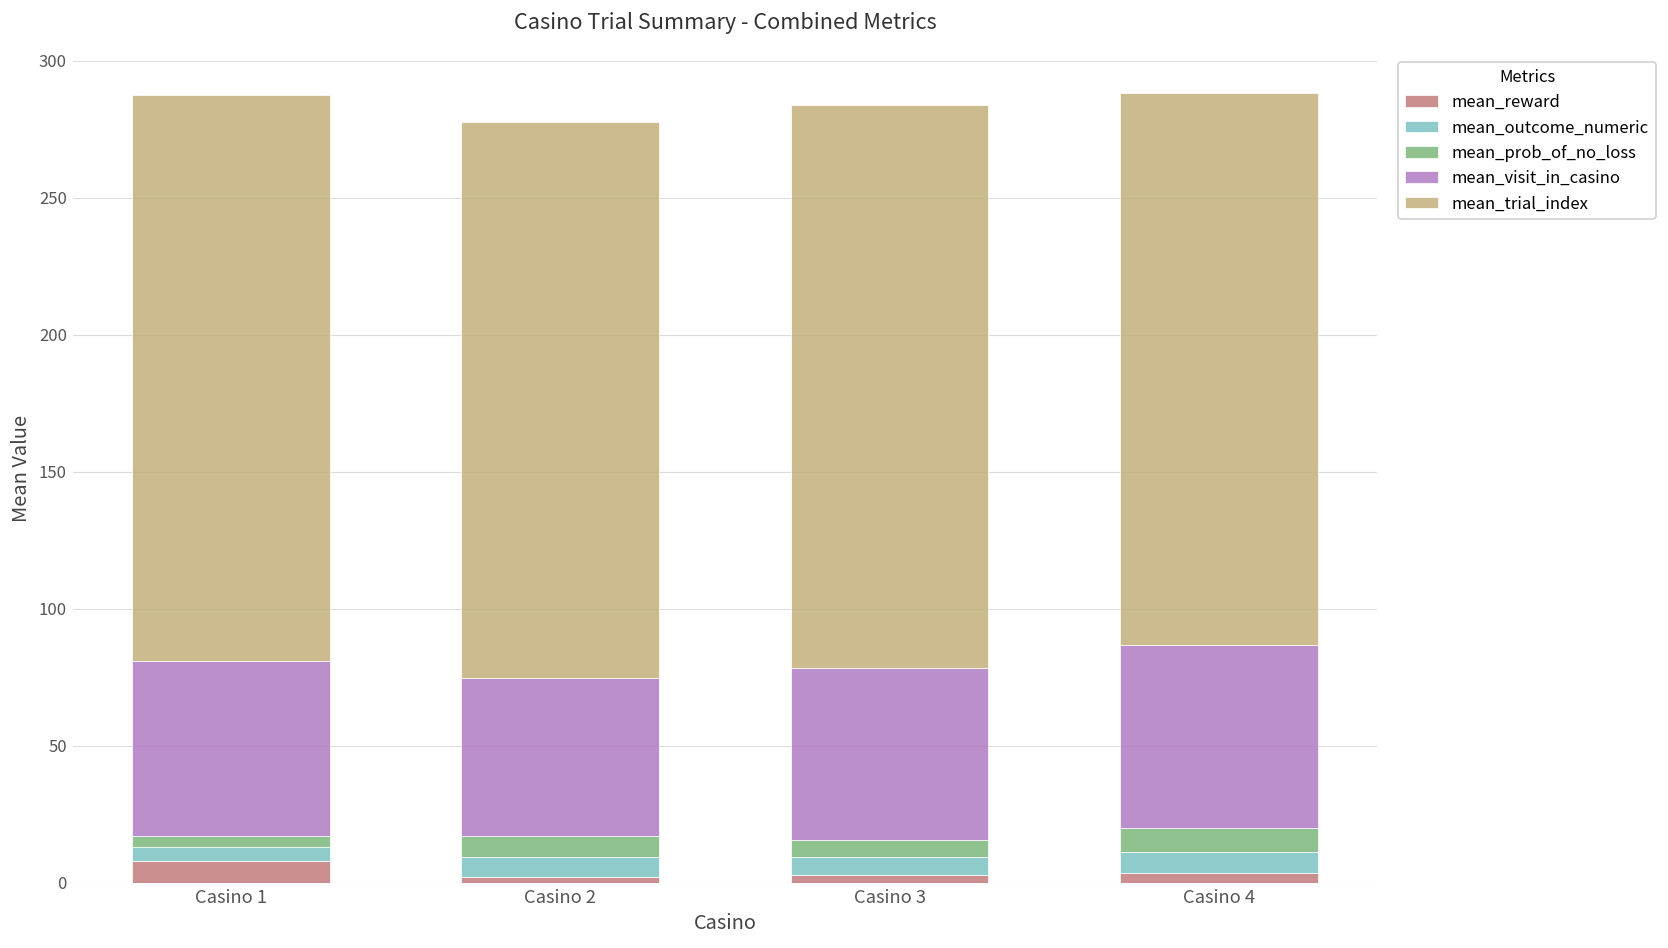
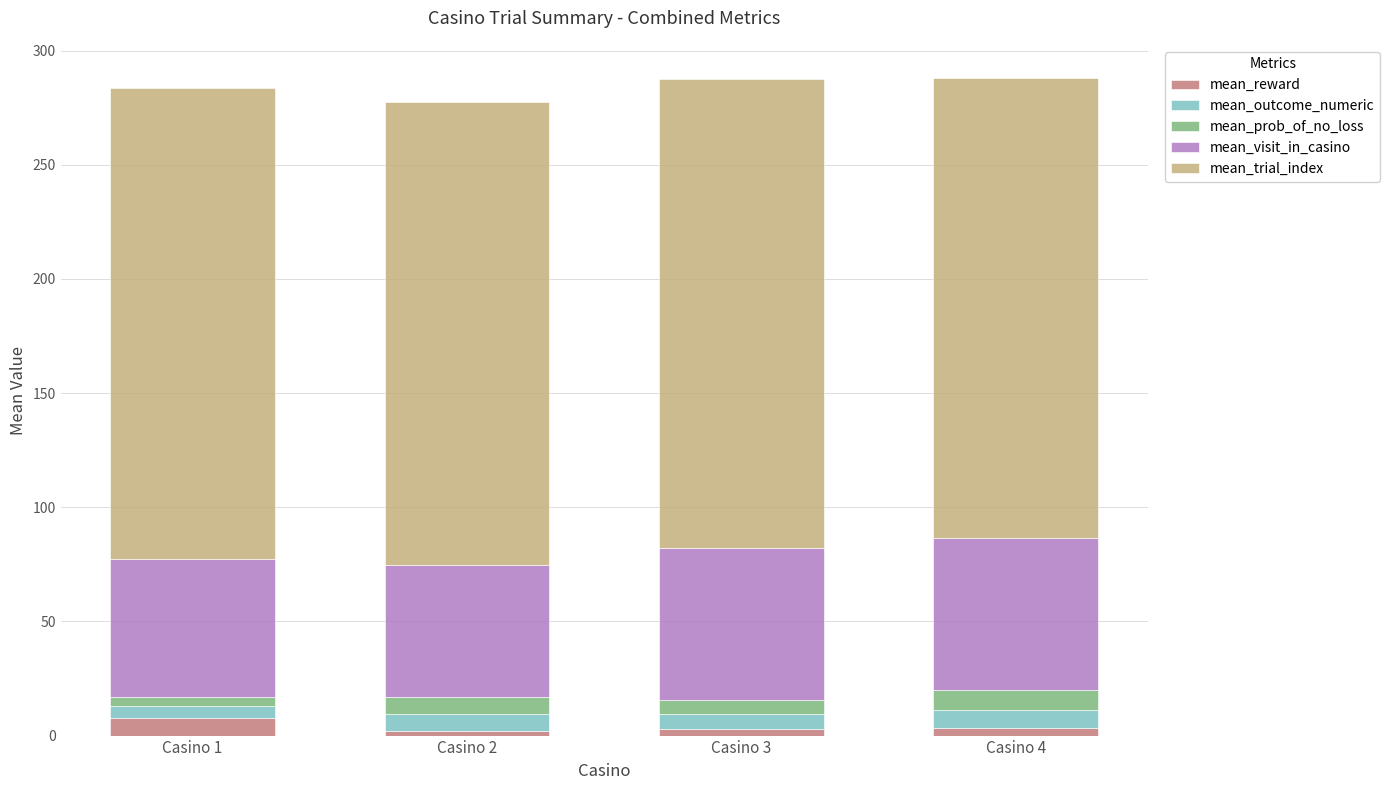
mean_visit_in_casino, Casino 1: 64 -> 60
mean_visit_in_casino, Casino 3: 63 -> 67
